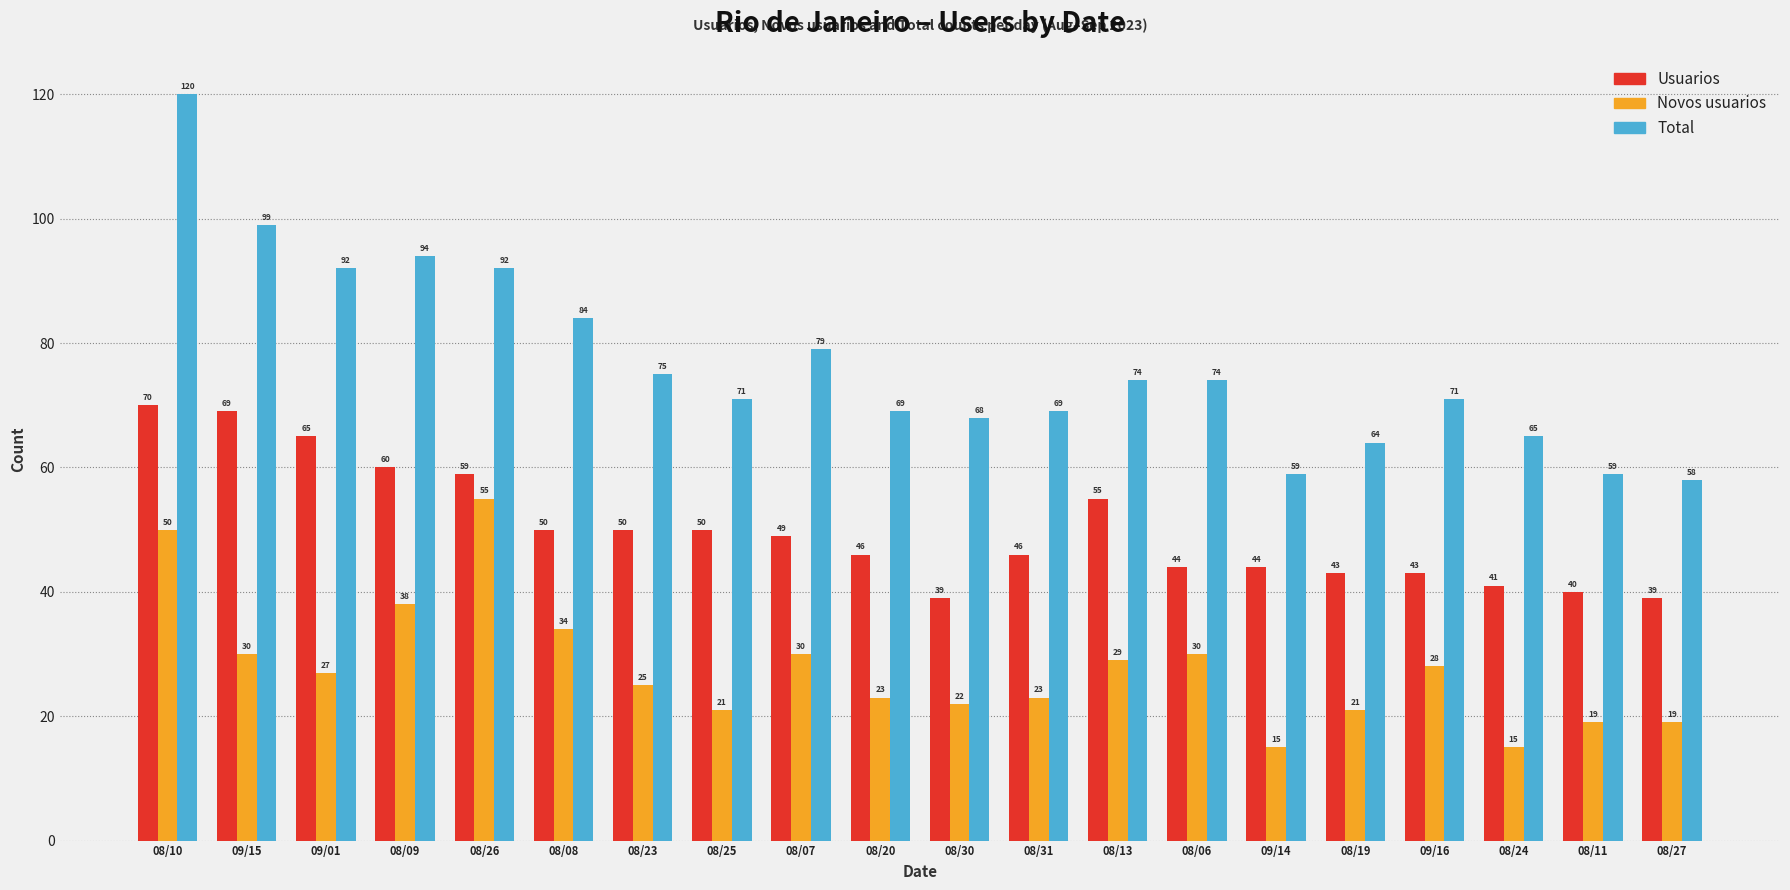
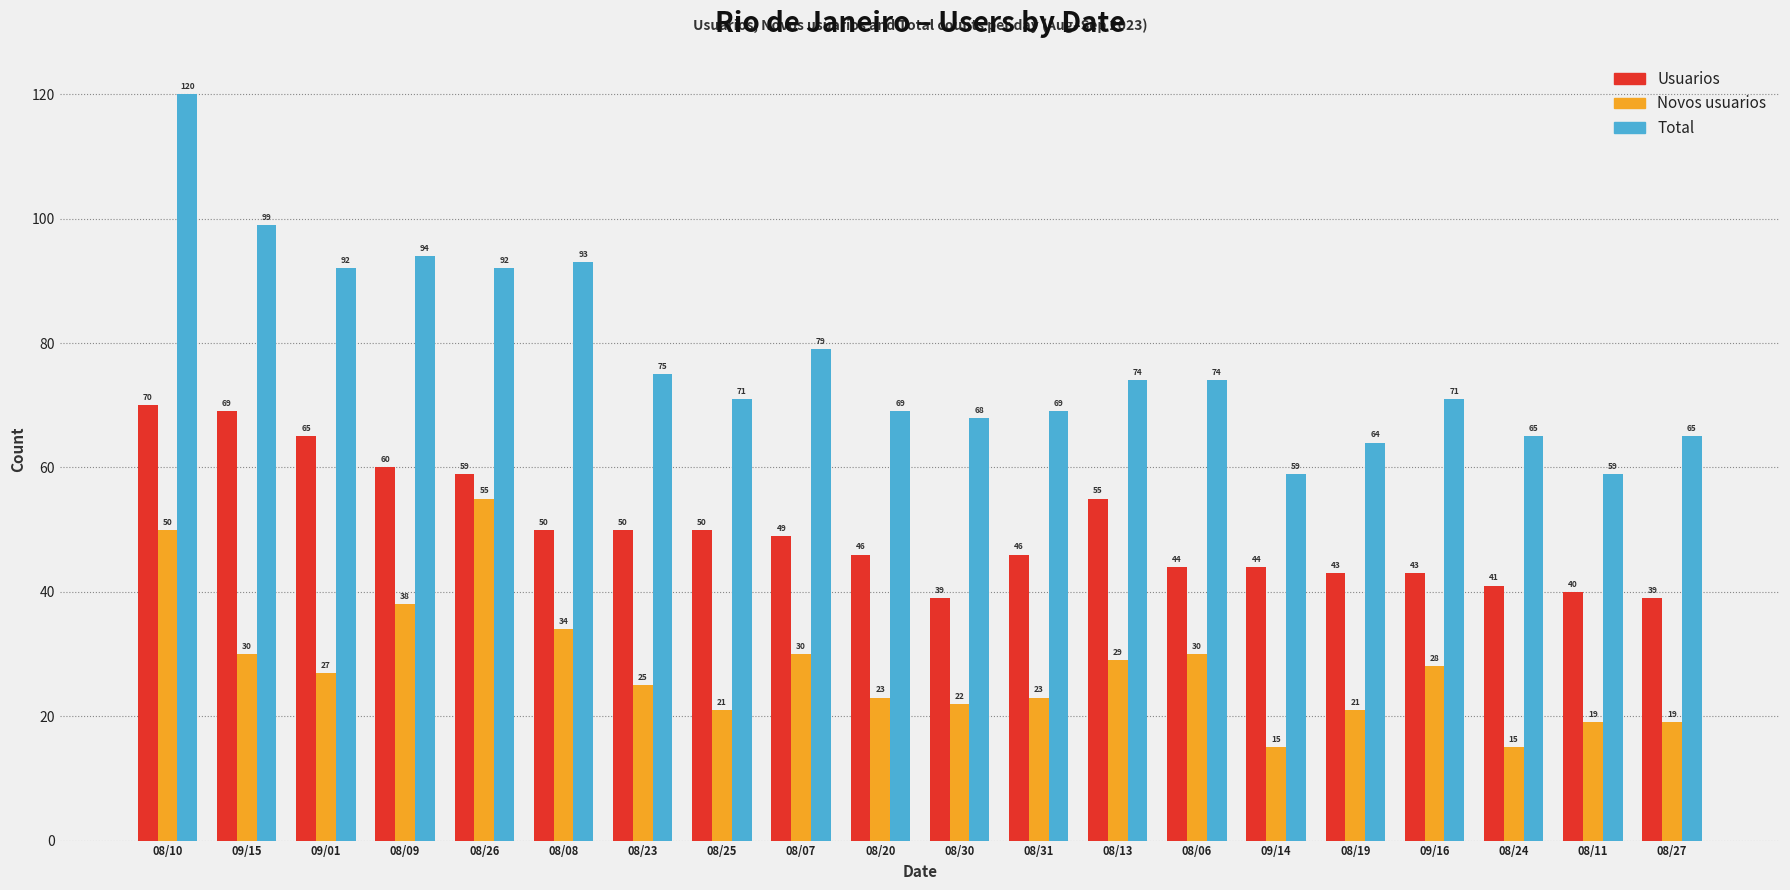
Total, 08/08: 84 -> 93
Total, 08/27: 58 -> 65
